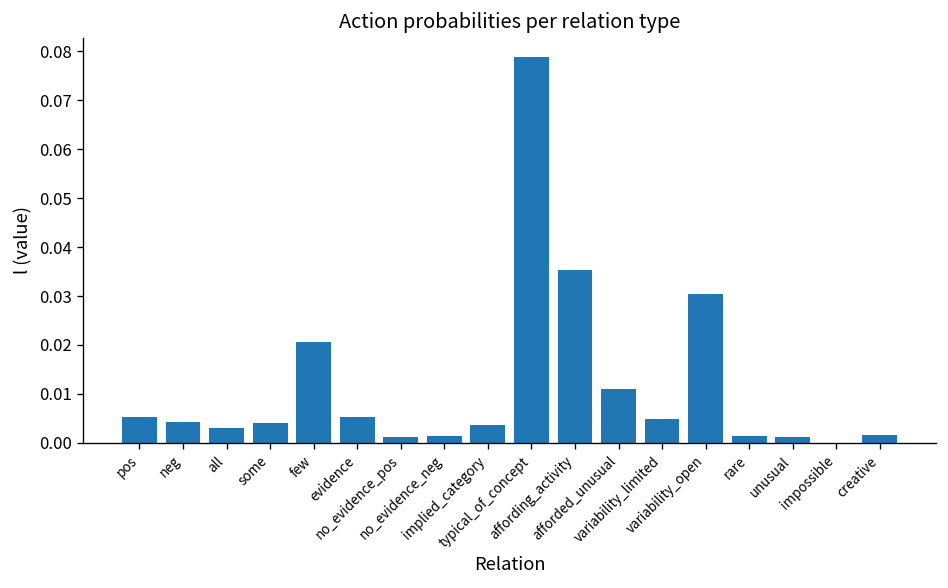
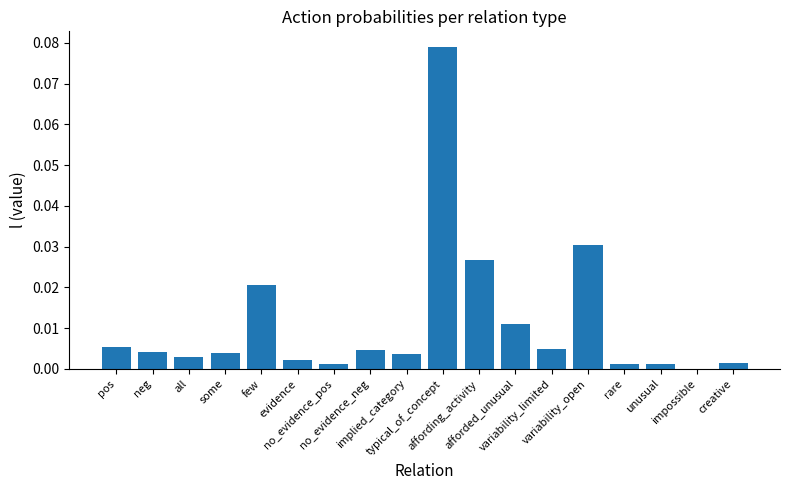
evidence: 0.005 -> 0.002
no_evidence_neg: 0.001 -> 0.005
affording_activity: 0.035 -> 0.027
